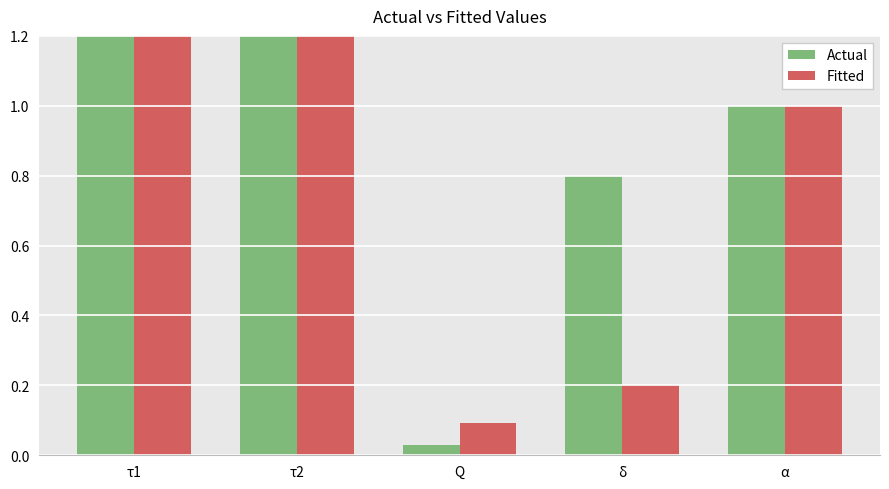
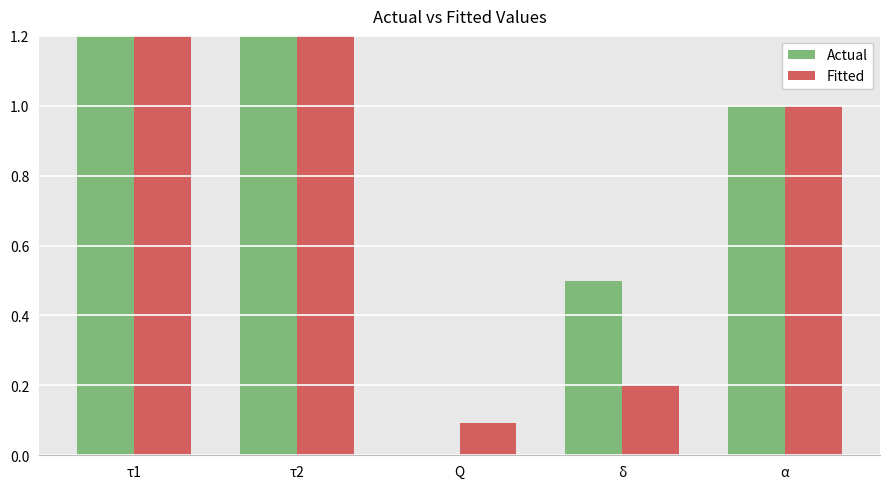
Actual, Q: 0.03 -> 0.00
Actual, δ: 0.8 -> 0.5
